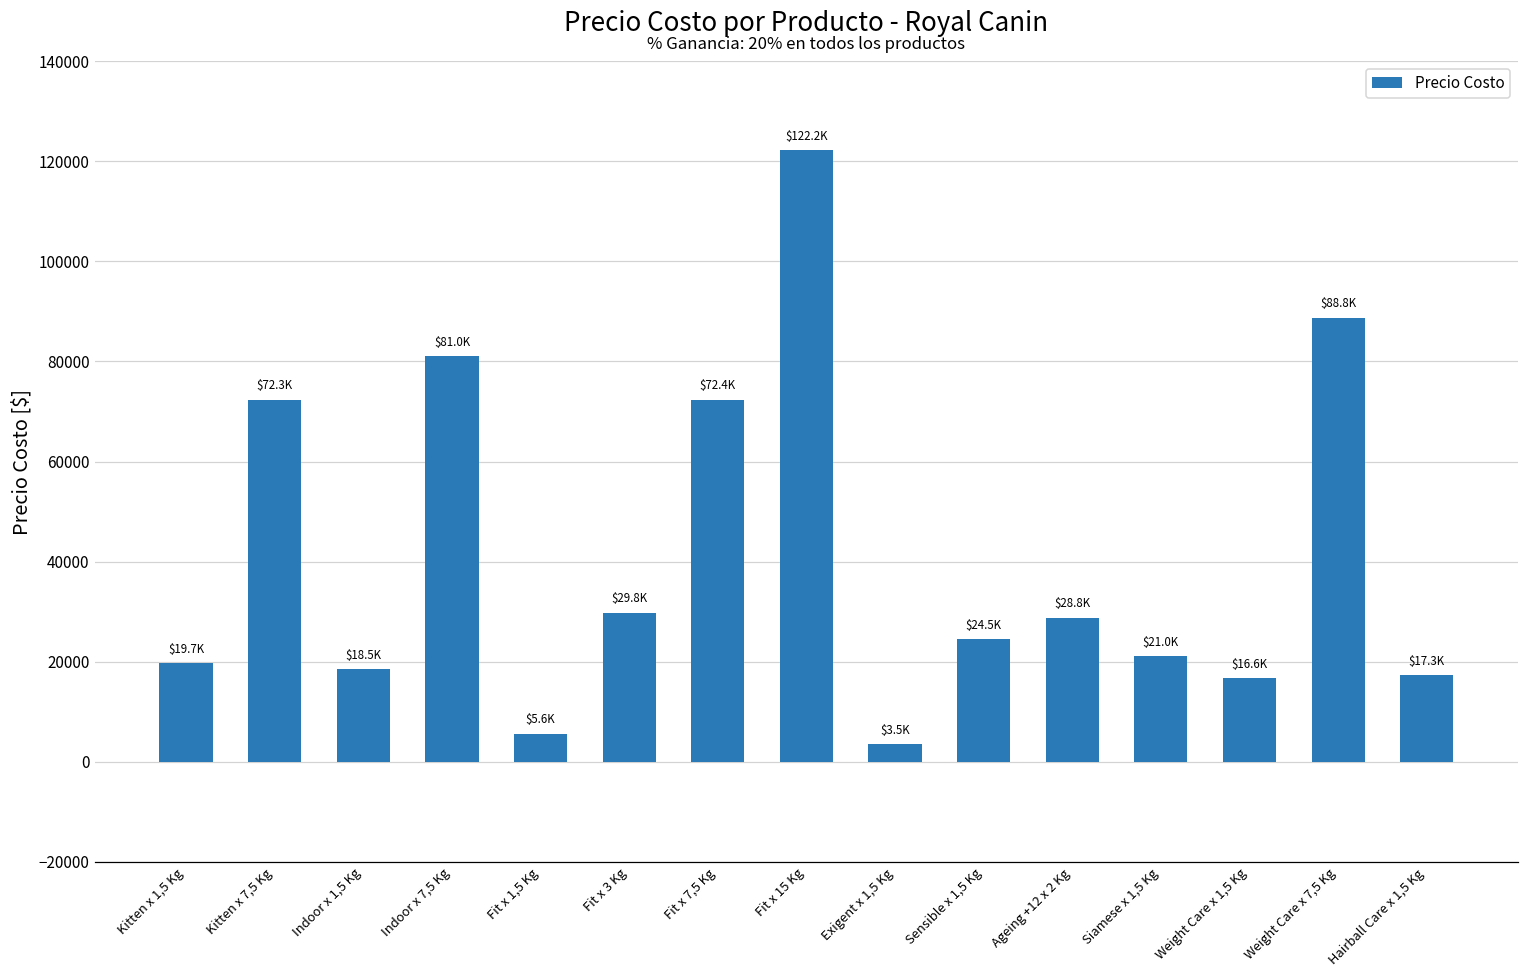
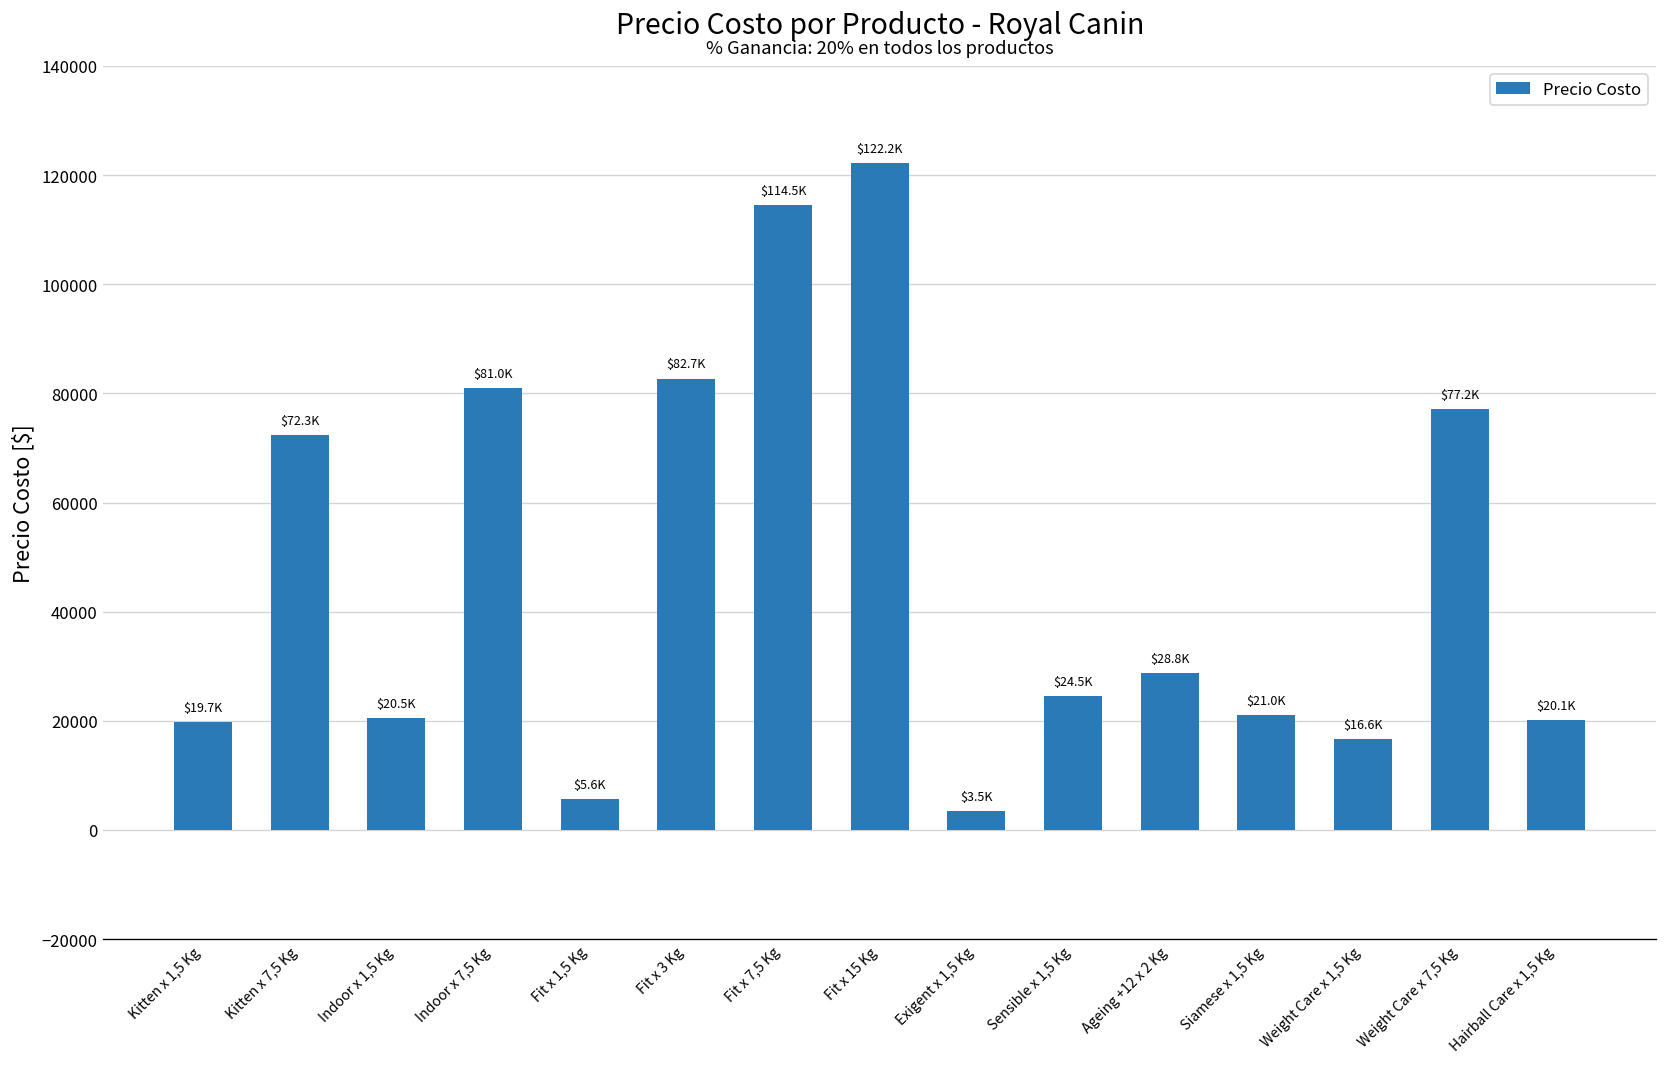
Indoor x 1,5 Kg: $18.5K -> $20.5K
Fit x 3 Kg: $29.8K -> $82.7K
Fit x 7,5 Kg: $72.4K -> $114.5K
Weight Care x 7,5 Kg: $88.8K -> $77.2K
Hairball Care x 1,5 Kg: $17.3K -> $20.1K
